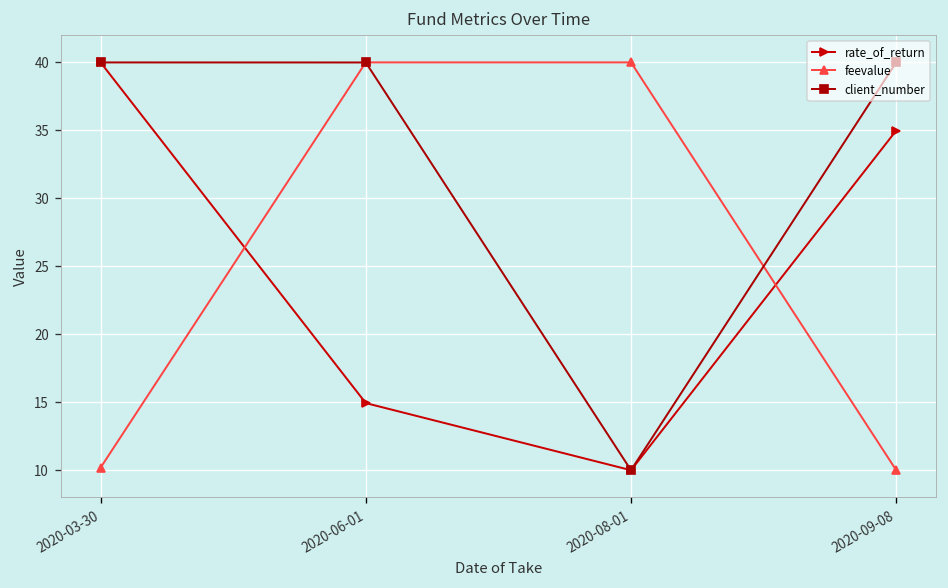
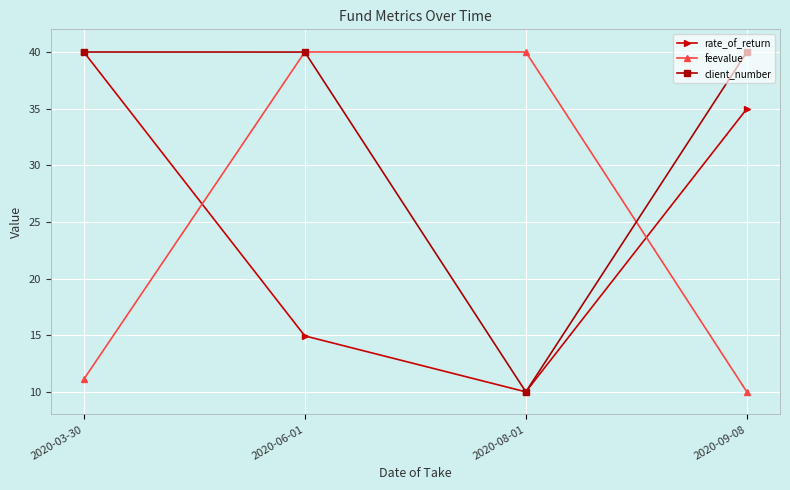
feevalue, 2020-03-30: 10.2 -> 11.1
